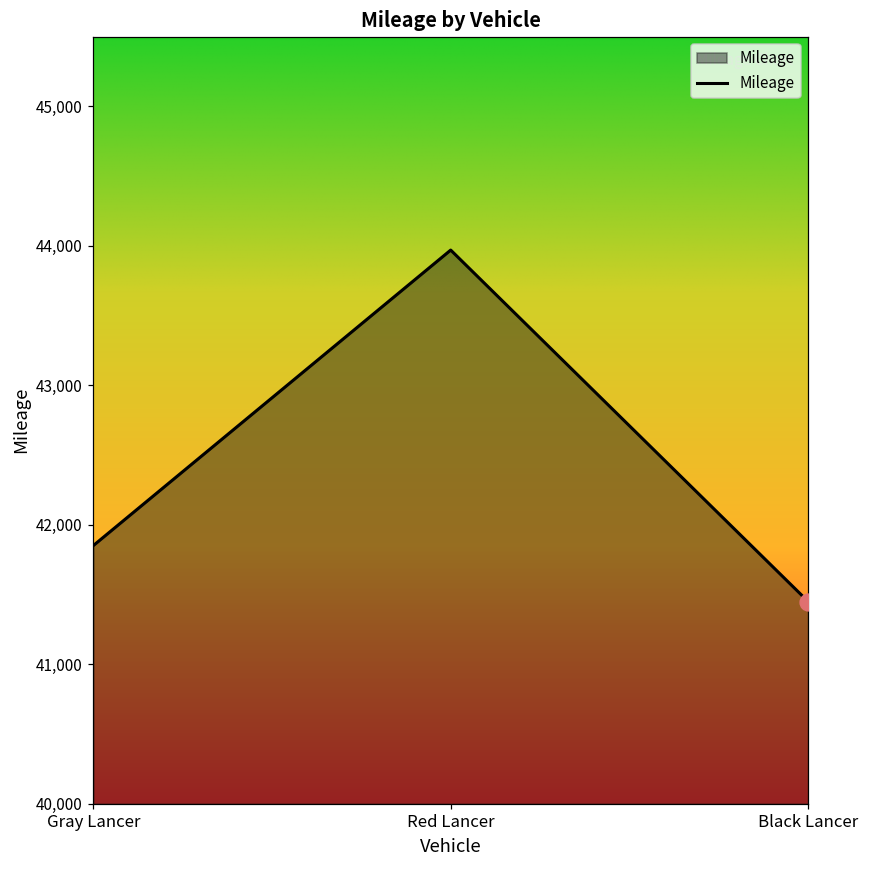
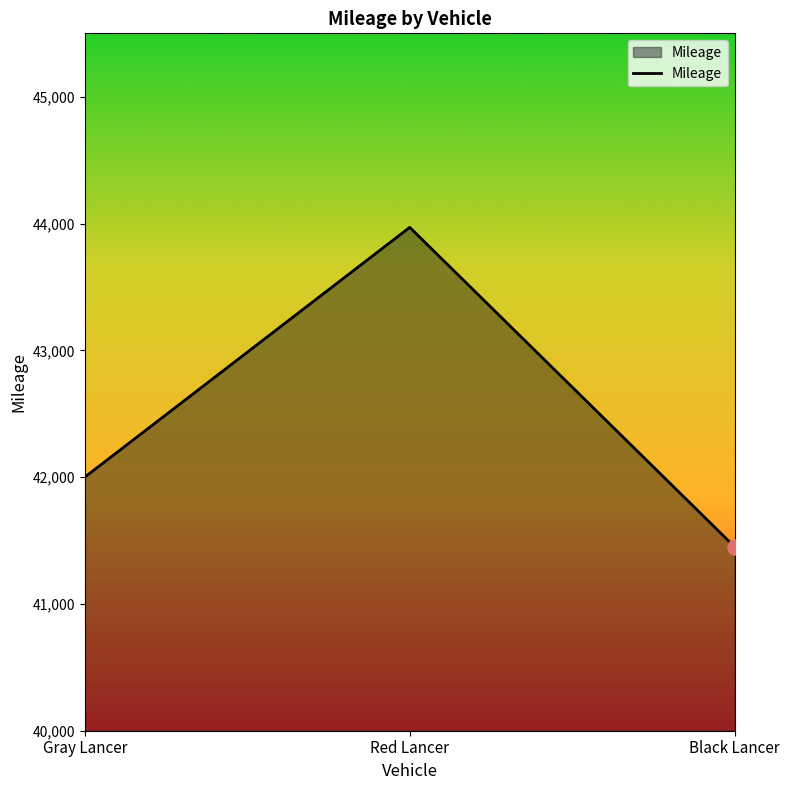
Mileage, Gray Lancer: 41,850 -> 42,000
